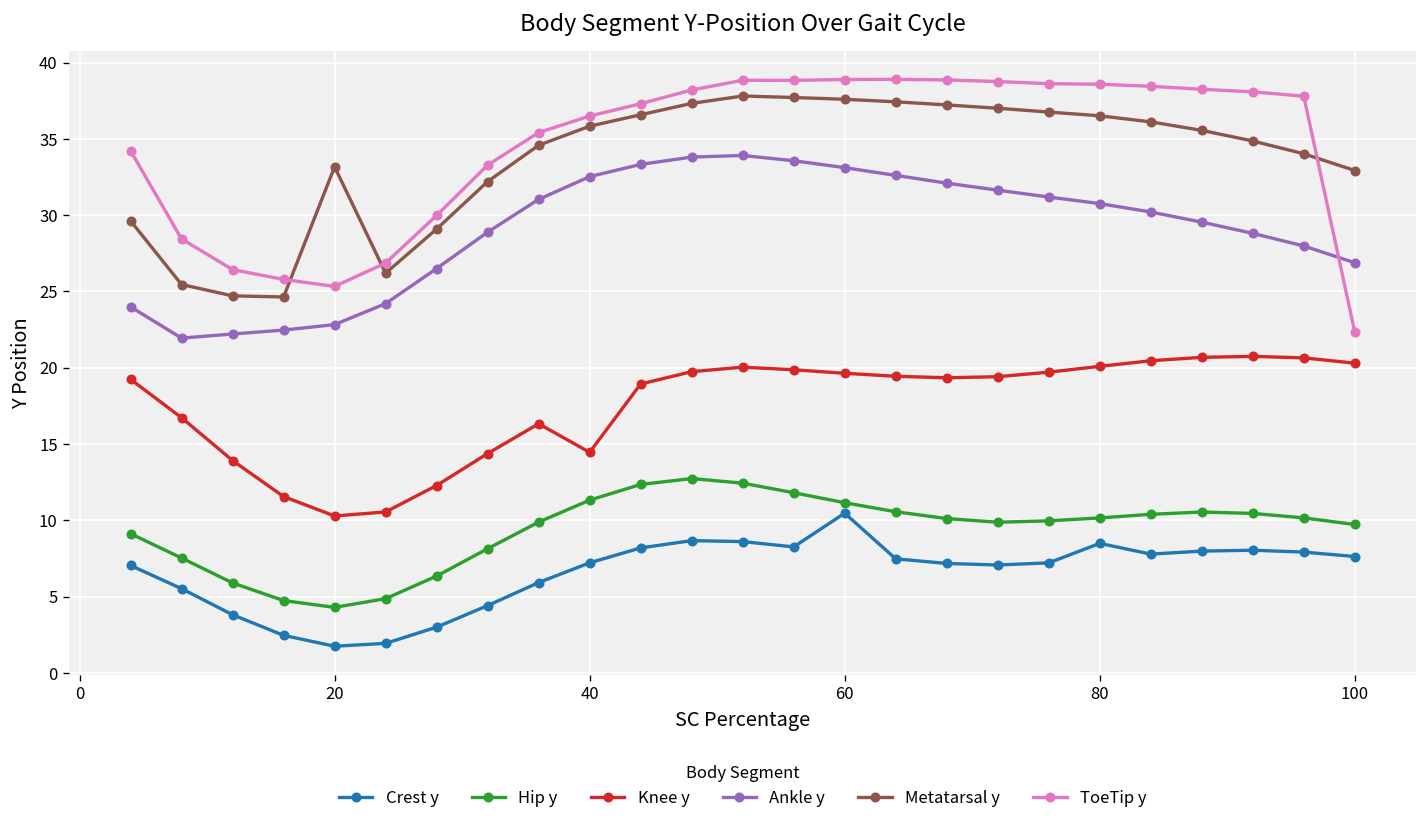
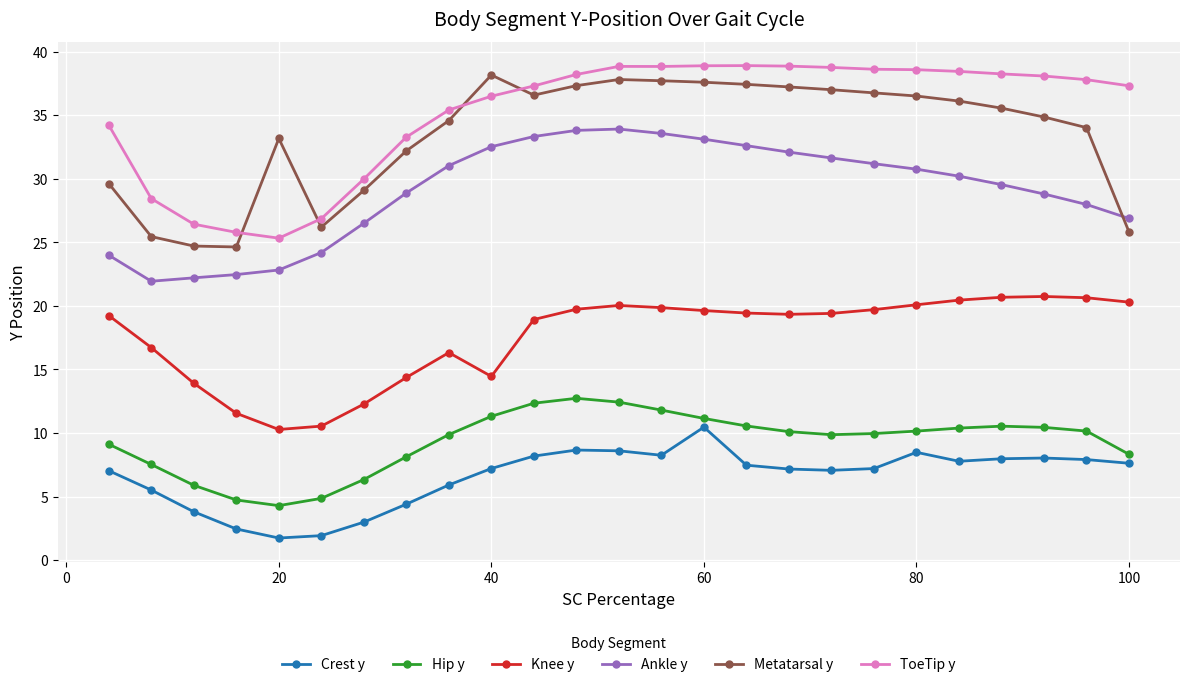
Metatarsal y, 40: 35.8 -> 38.2
Hip y, 100: 9.7 -> 8.3
Metatarsal y, 100: 32.9 -> 25.8
ToeTip y, 100: 22.3 -> 37.3
